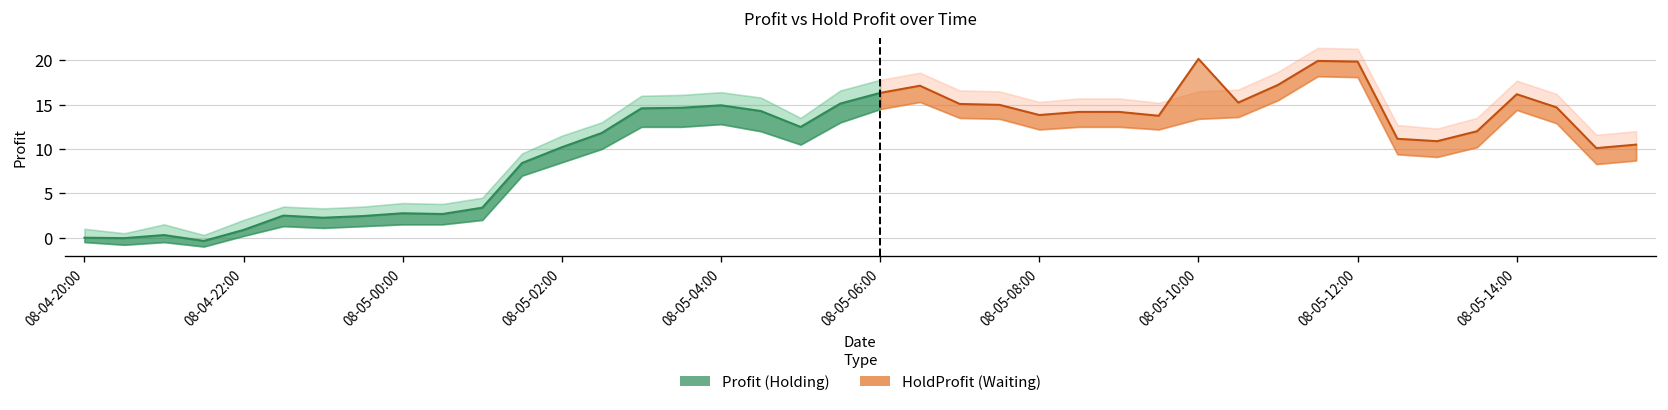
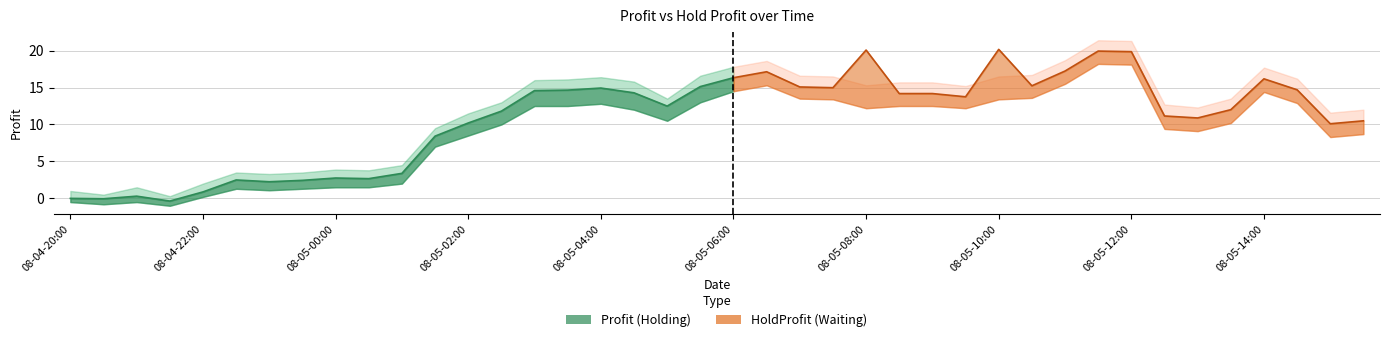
HoldProfit (Waiting), 08-05-08:00: 14 -> 20
